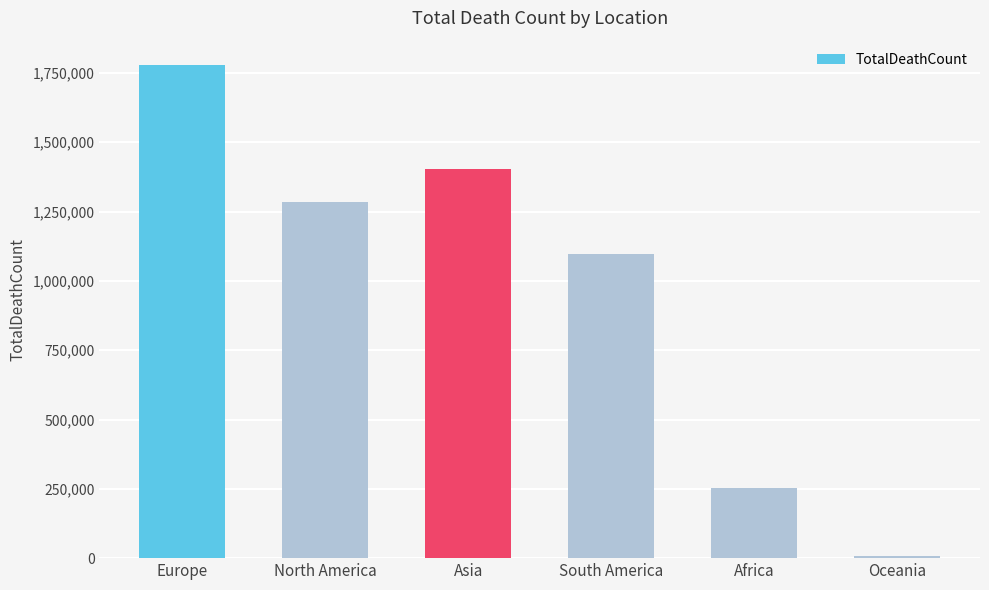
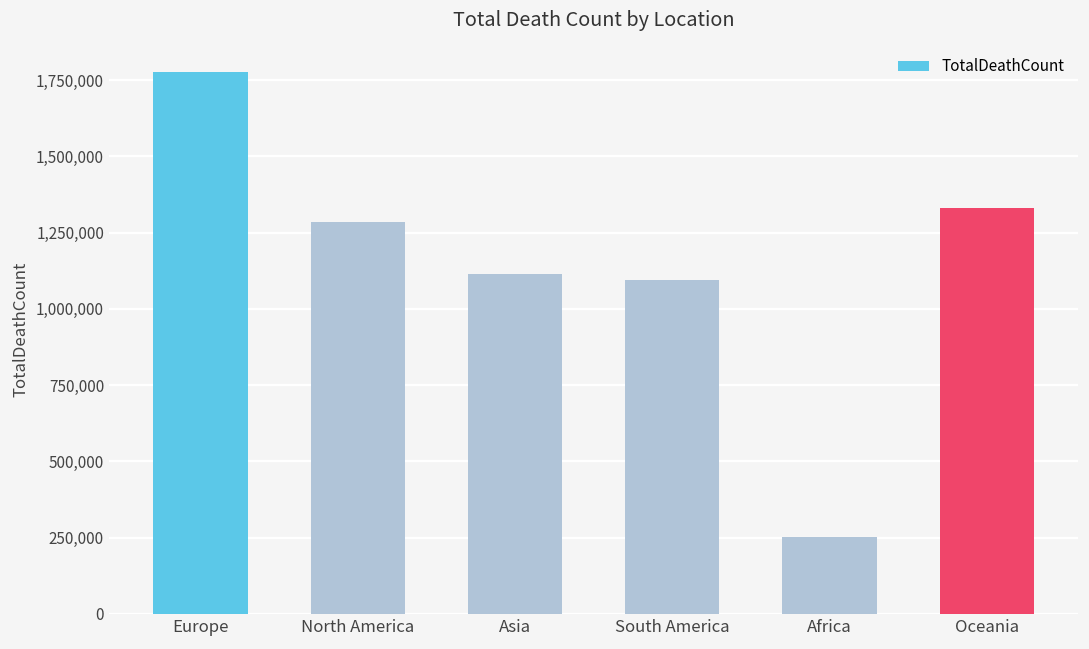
Asia: 1,400,000 -> 1,120,000
Oceania: 10,000 -> 1,330,000
